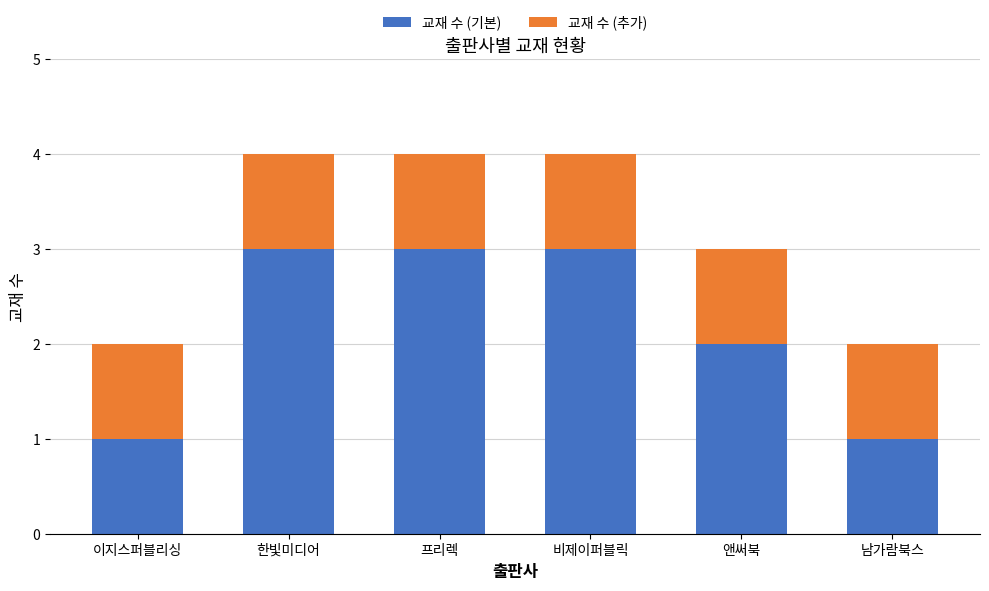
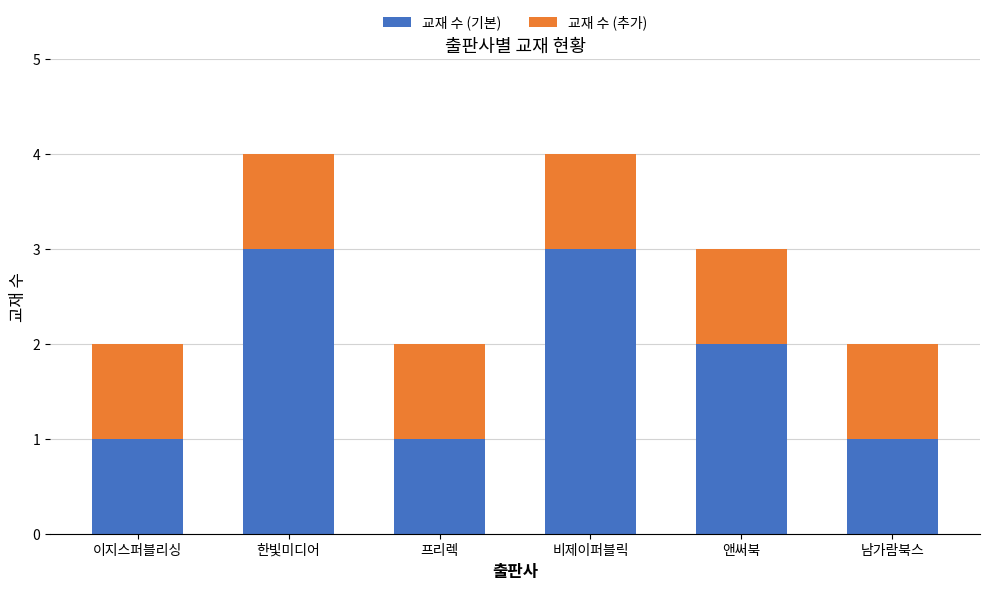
교재 수 (기본), 프리렉: 3 -> 1
